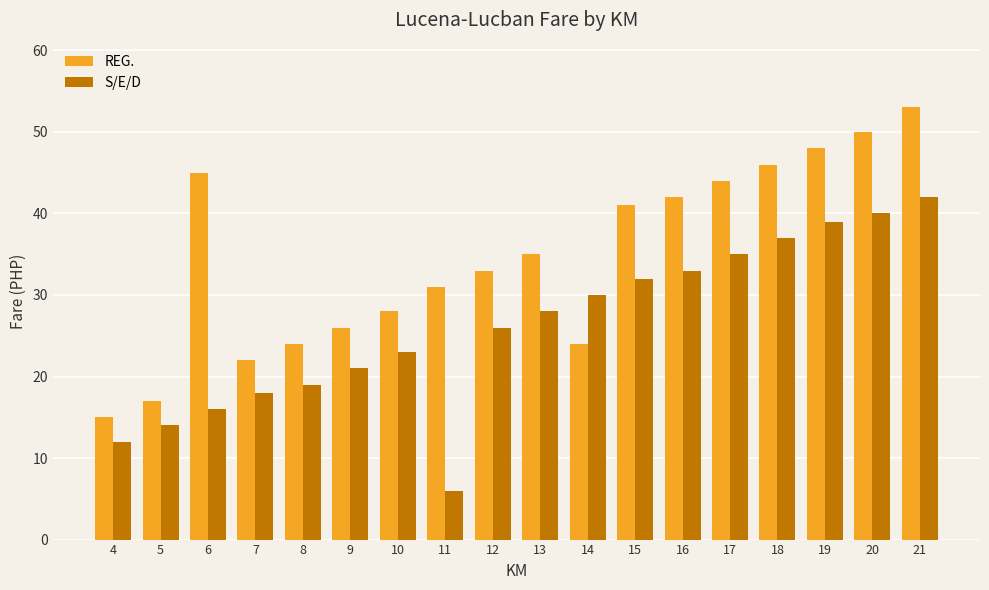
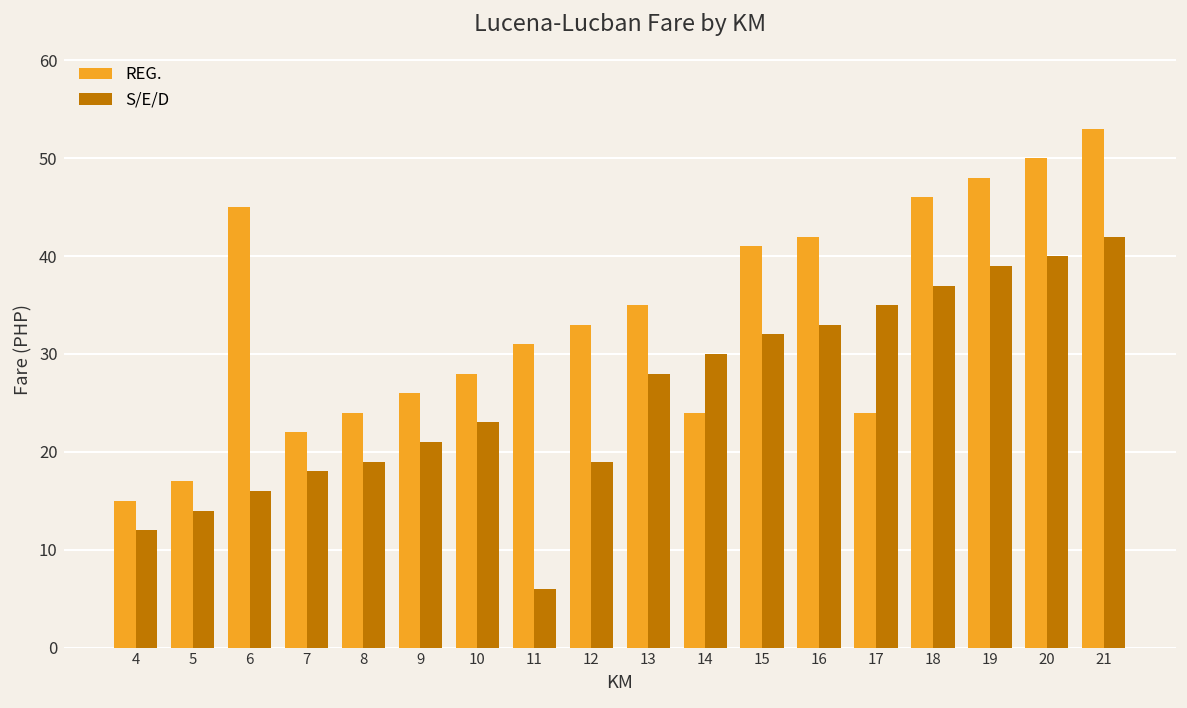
S/E/D, 12: 26 -> 19
REG., 17: 44 -> 24
